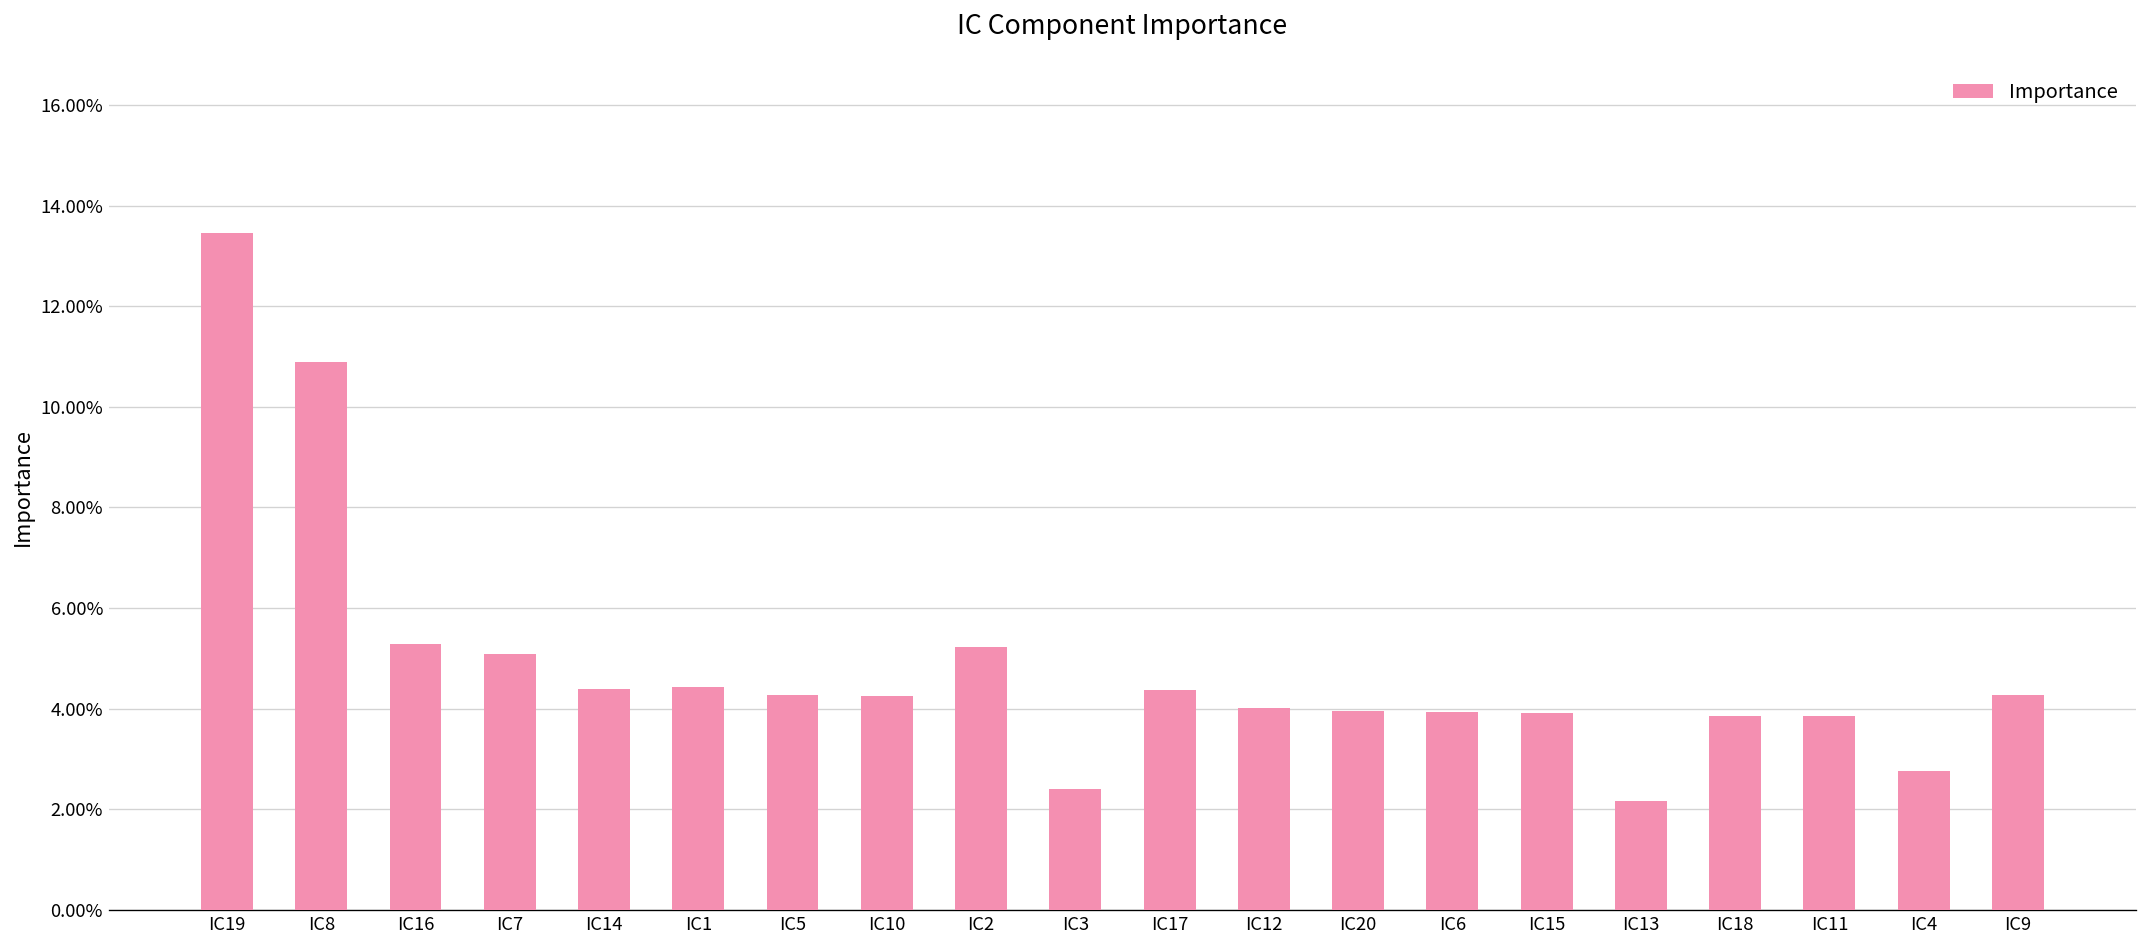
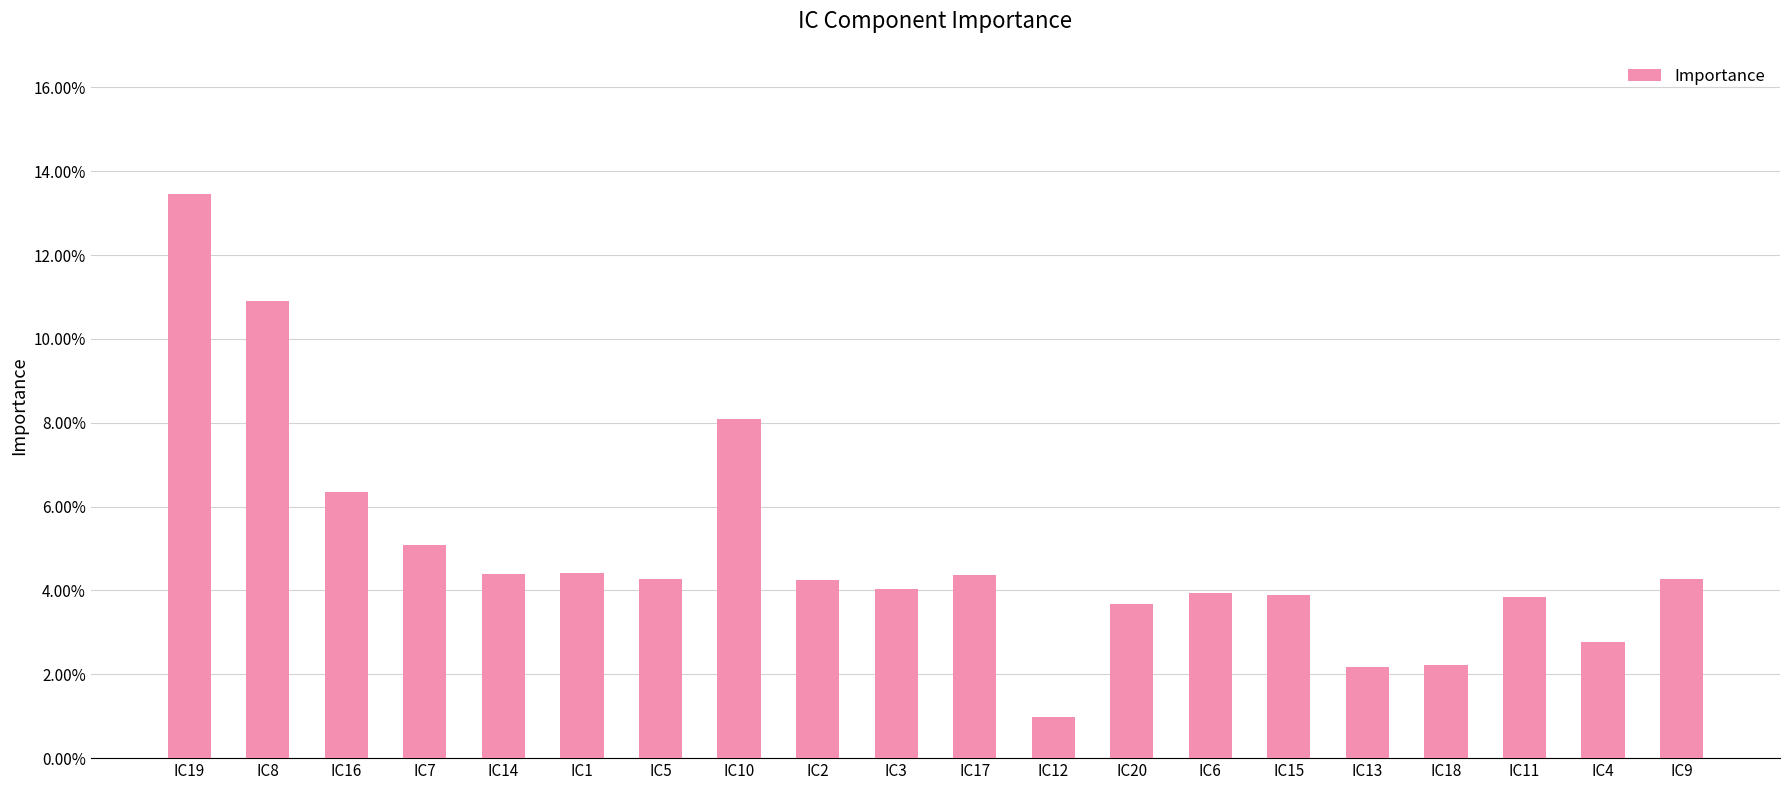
IC16: 5.3% -> 6.3%
IC10: 4.3% -> 8.1%
IC2: 5.2% -> 4.2%
IC3: 2.4% -> 4.0%
IC12: 4.0% -> 1.0%
IC20: 4.0% -> 3.7%
IC18: 3.9% -> 2.2%
